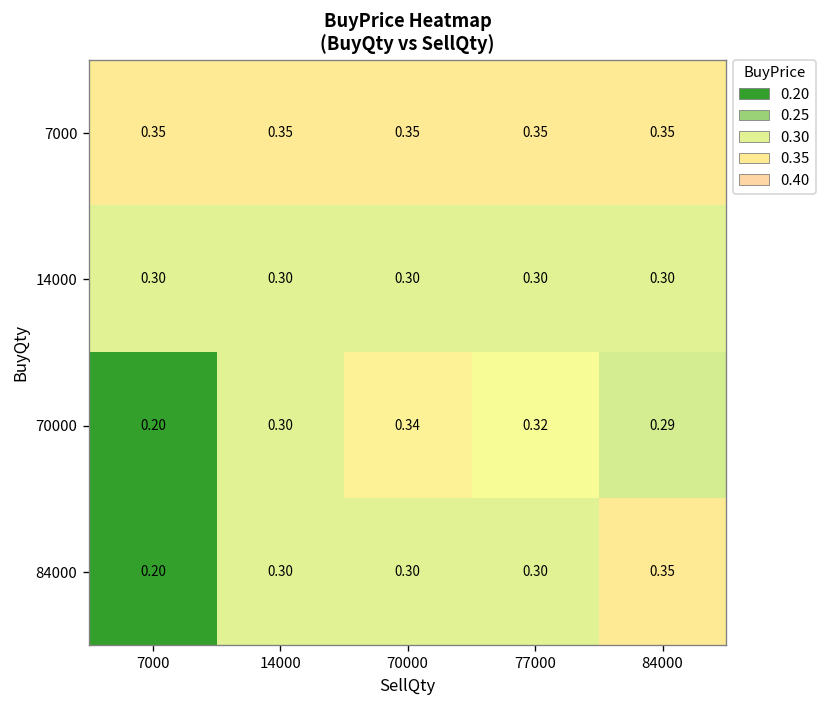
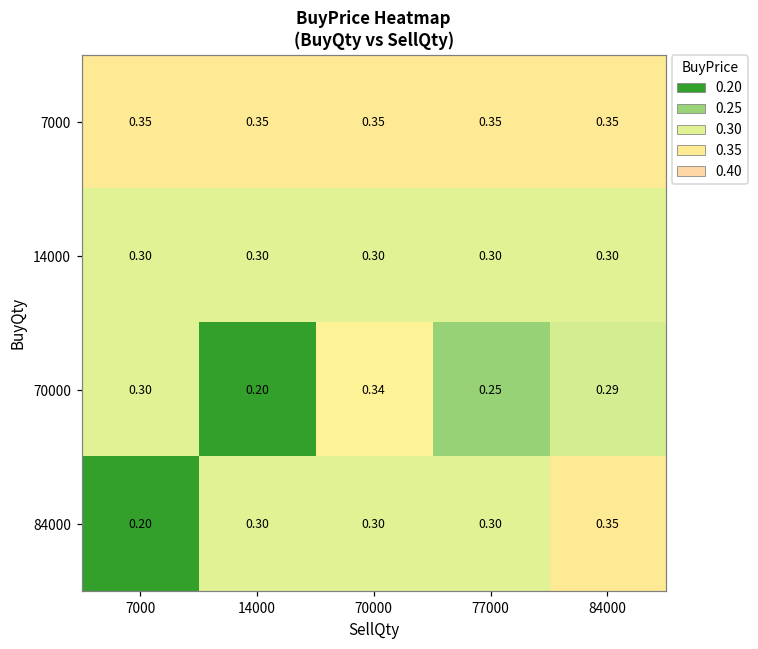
70000, 7000: 0.20 -> 0.30
70000, 14000: 0.30 -> 0.20
70000, 77000: 0.32 -> 0.25
